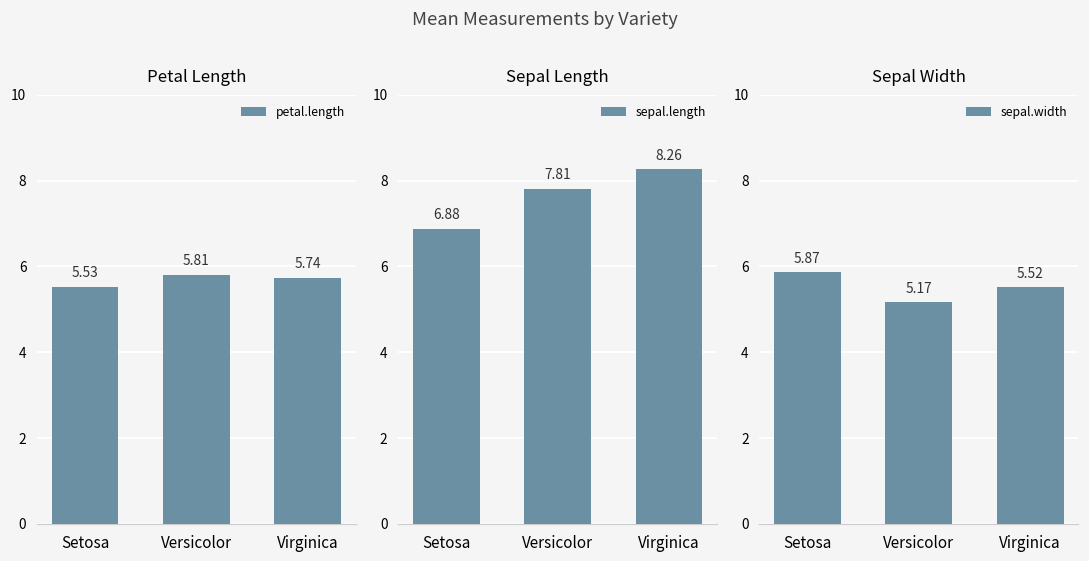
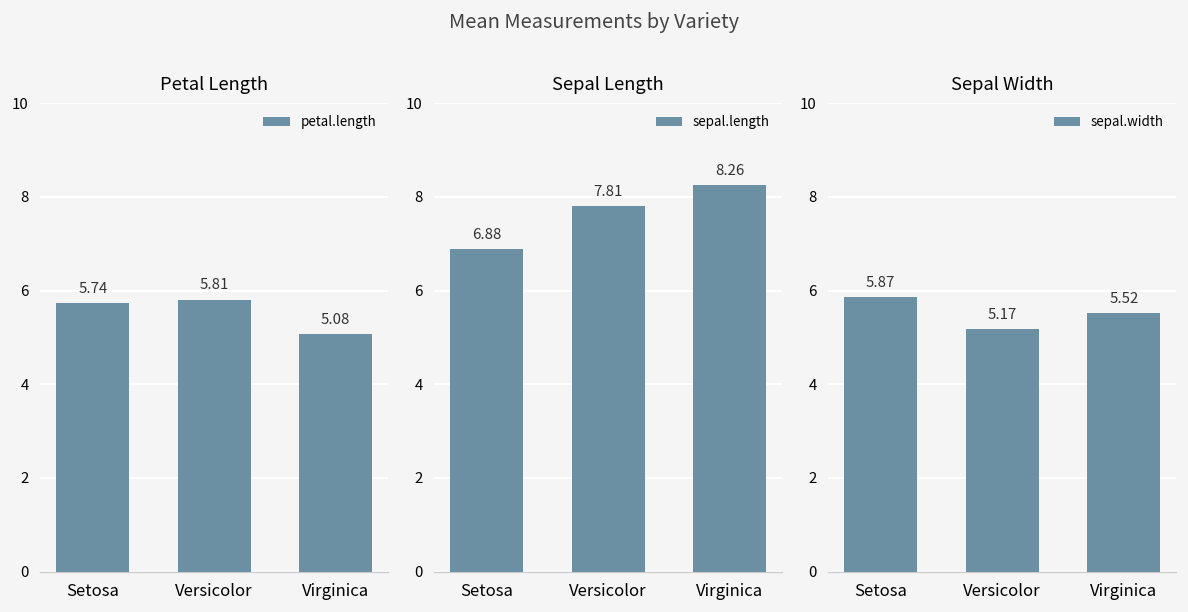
Petal Length, Setosa: 5.53 -> 5.74
Petal Length, Virginica: 5.74 -> 5.08
